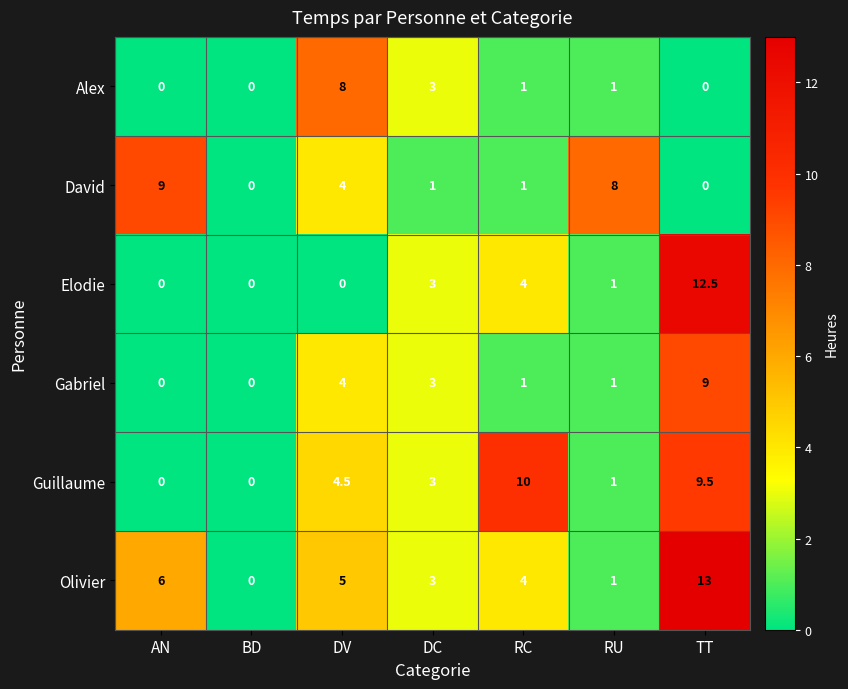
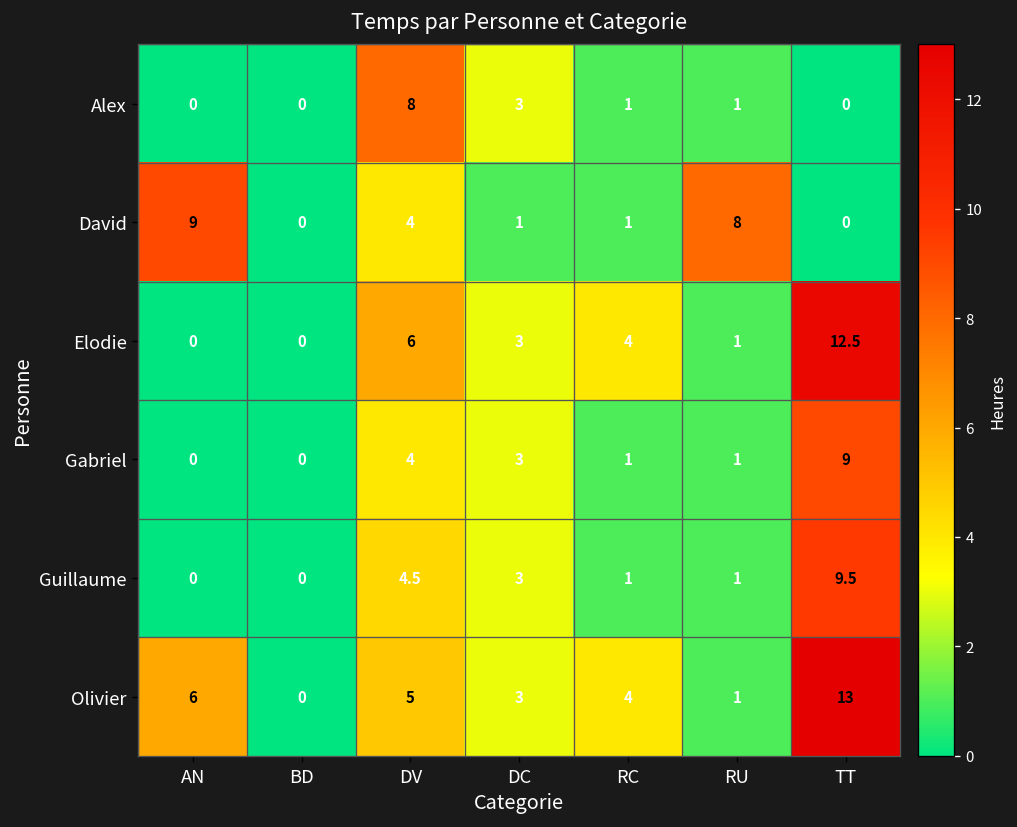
Elodie, DV: 0 -> 6
Guillaume, RC: 10 -> 1
